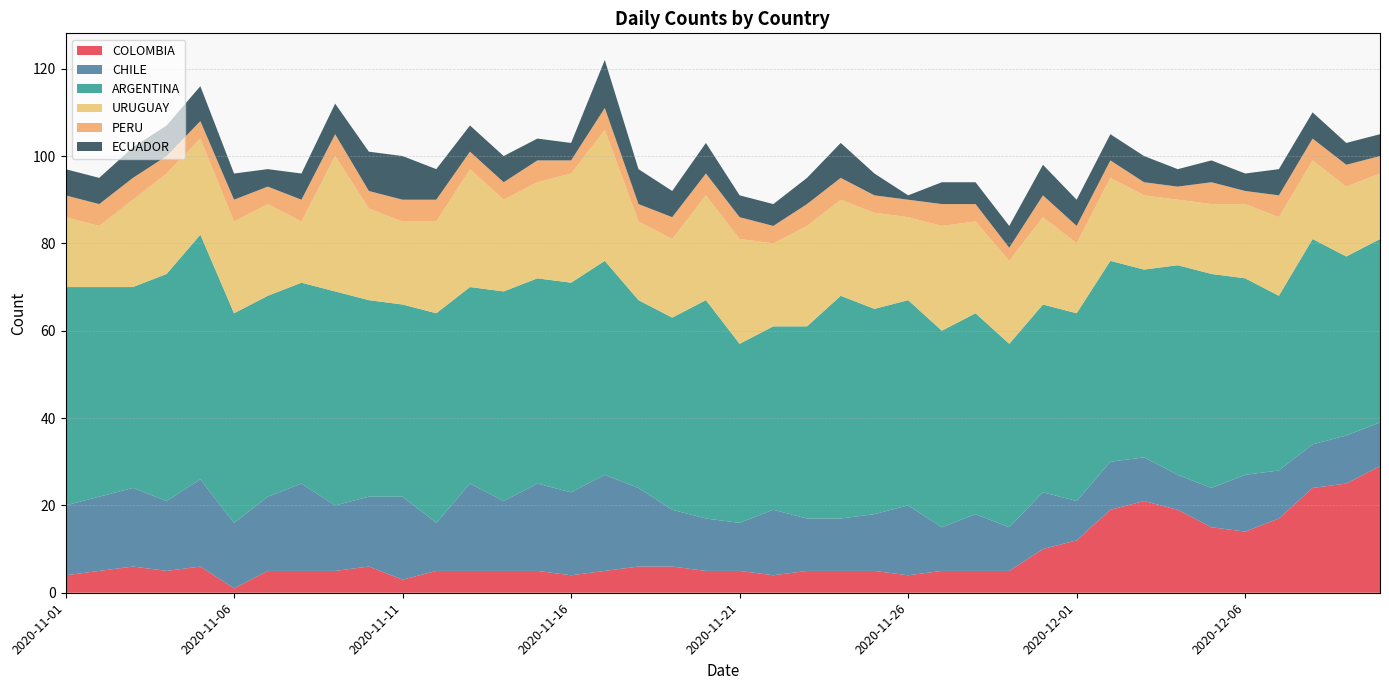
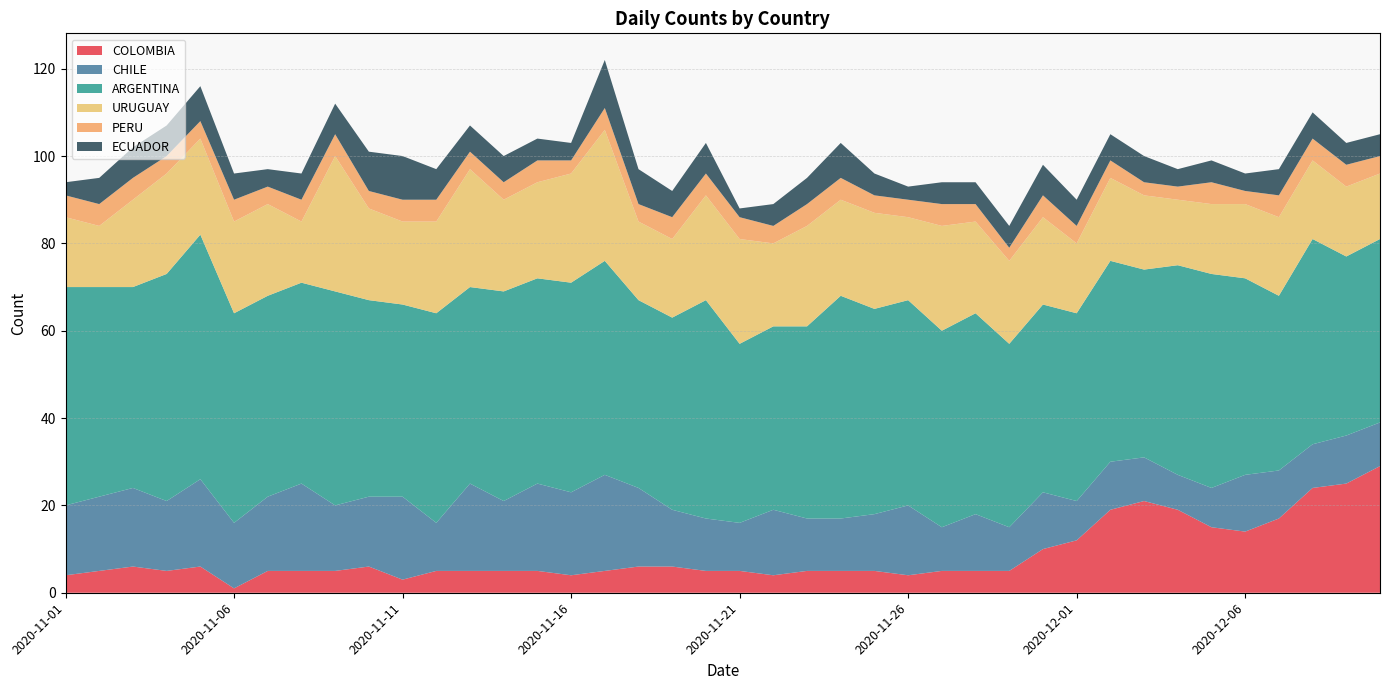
ECUADOR, 2020-11-01: 6 -> 3
ECUADOR, 2020-11-21: 5 -> 2
ECUADOR, 2020-11-26: 1 -> 3
